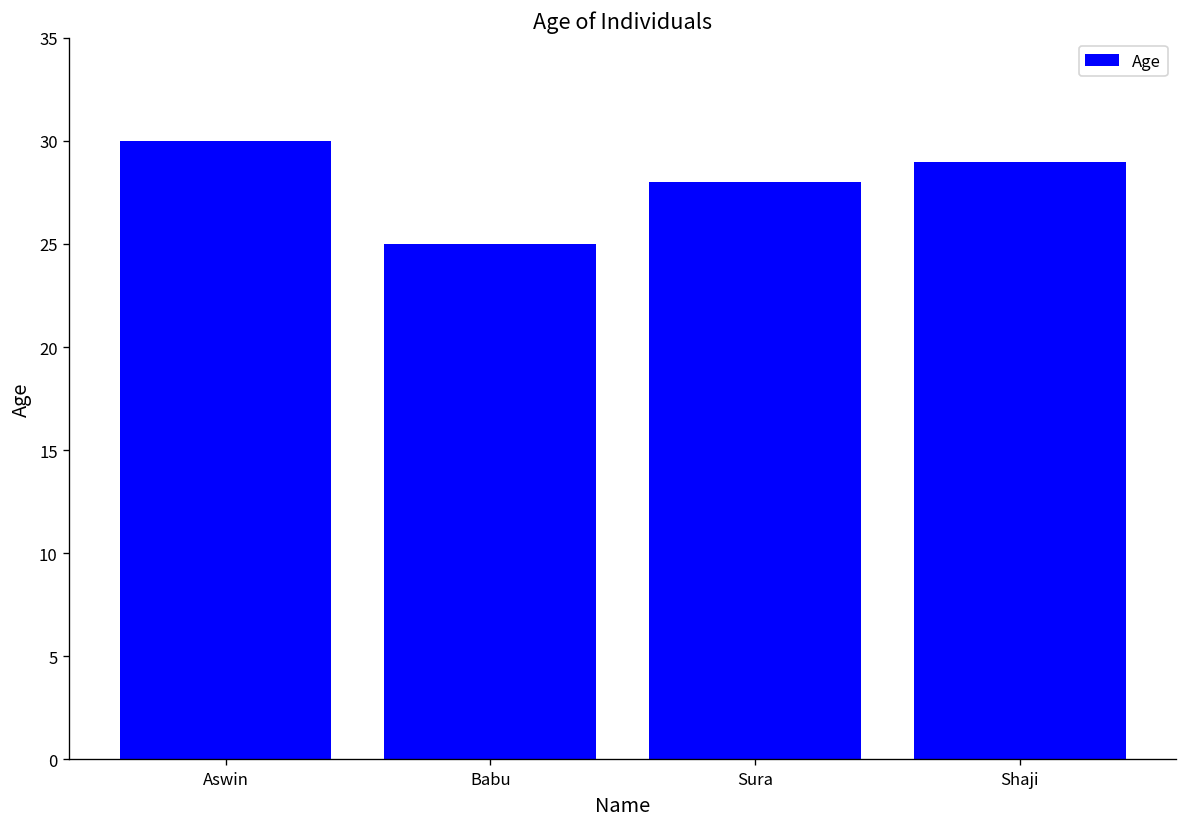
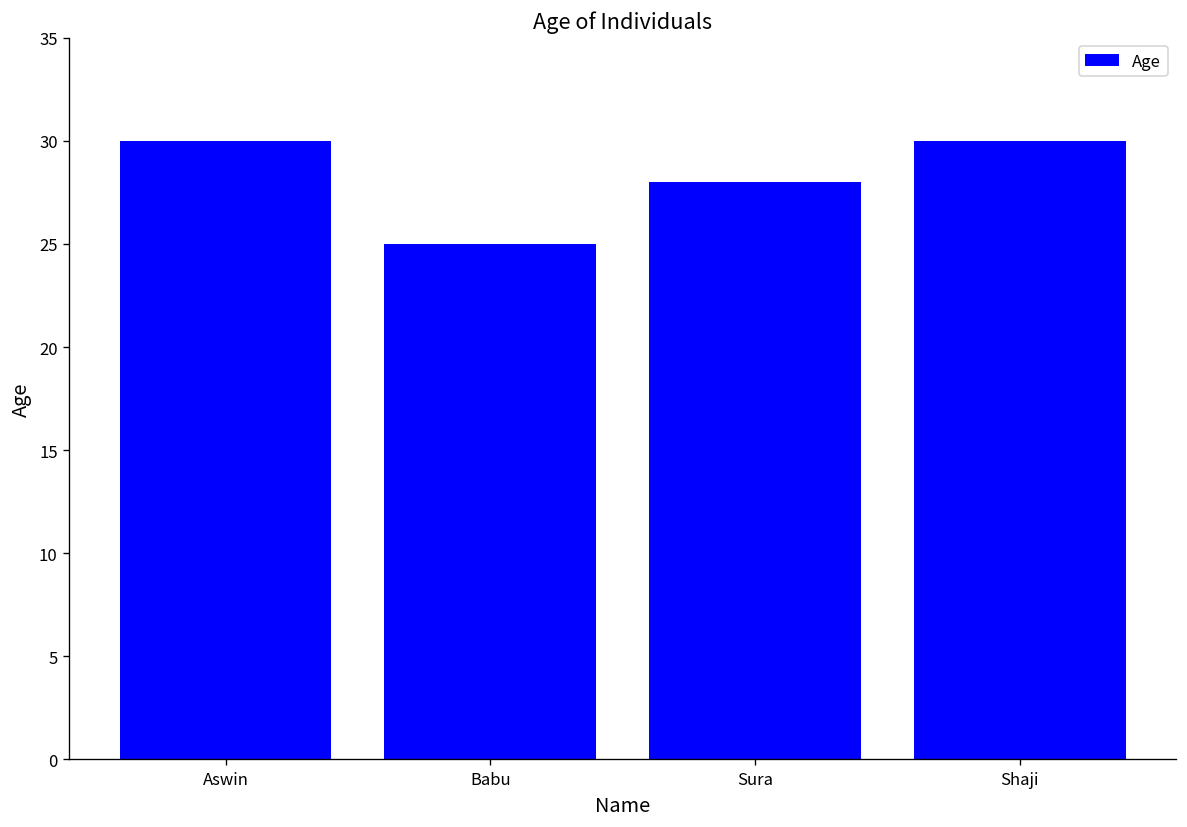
Shaji: 29 -> 30
